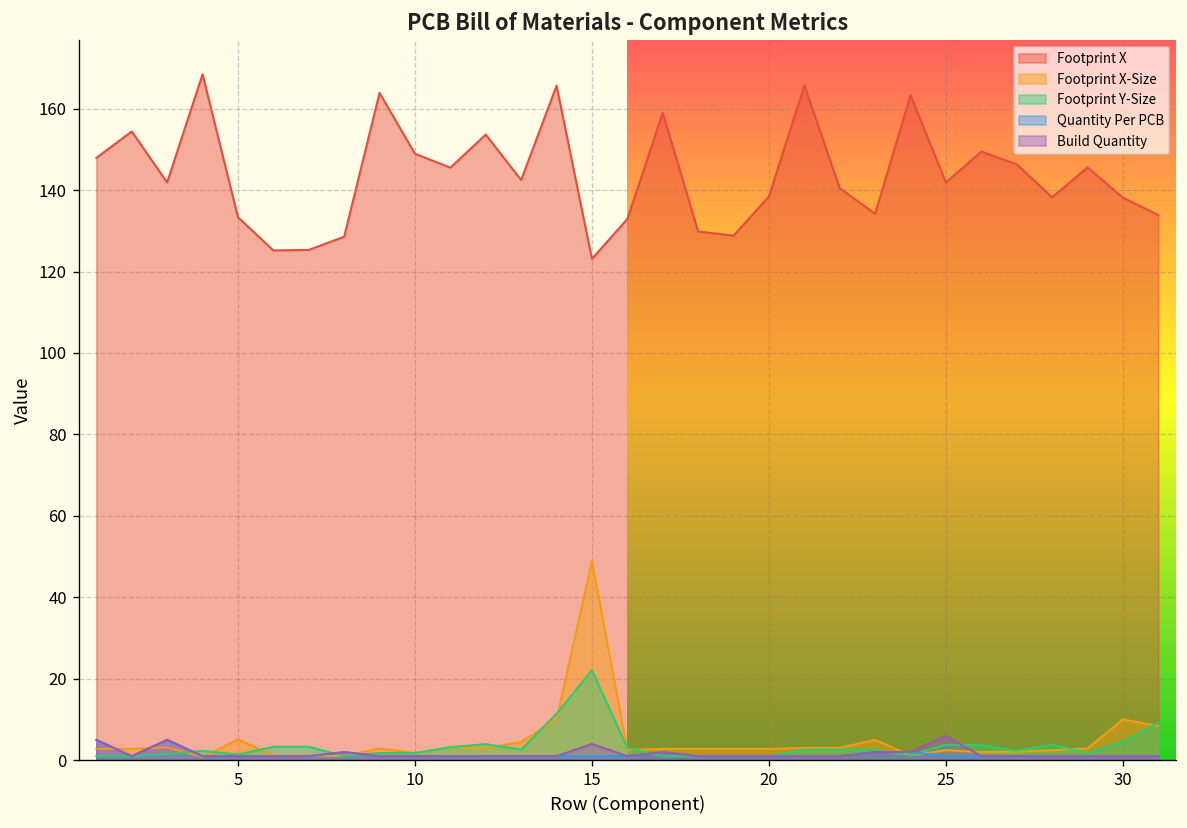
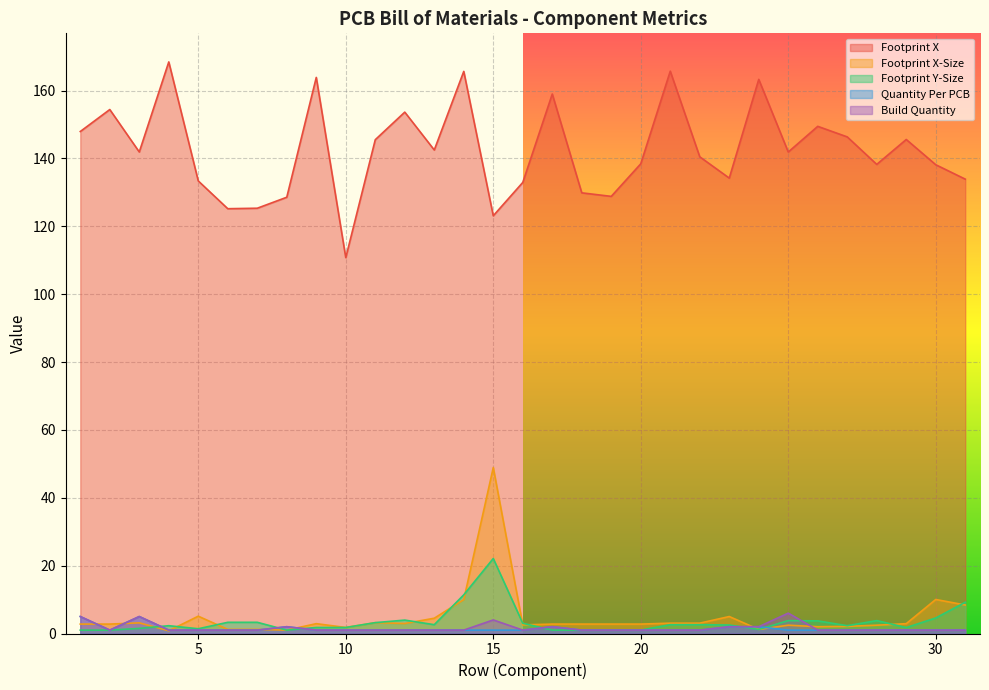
Footprint X, 10: 149 -> 111
